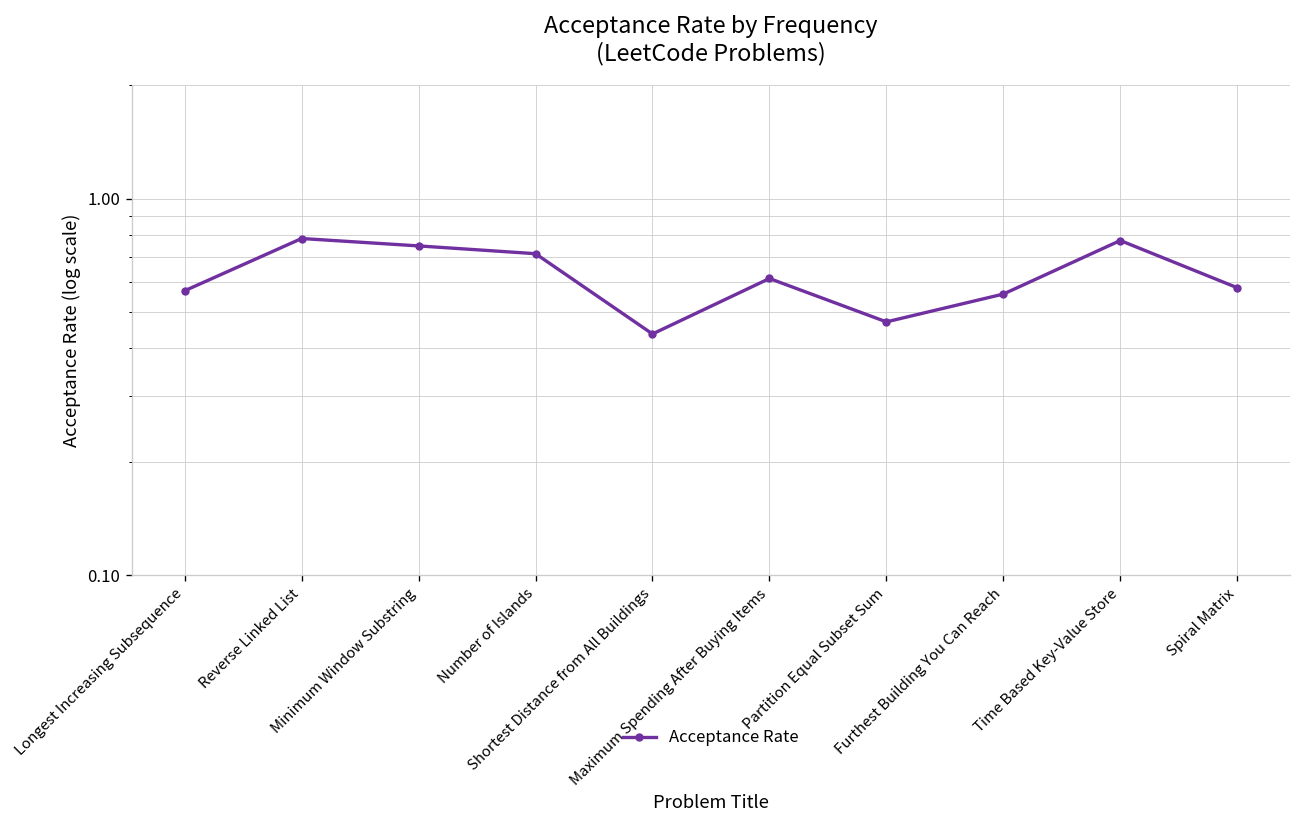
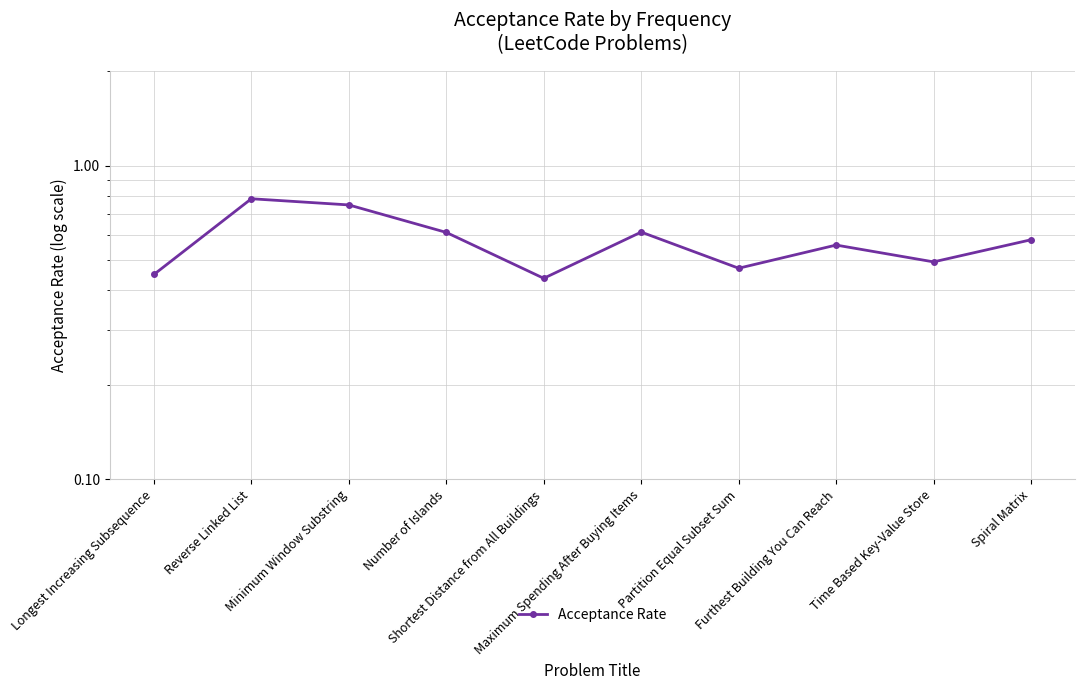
Longest Increasing Subsequence: 0.57 -> 0.45
Number of Islands: 0.71 -> 0.61
Time Based Key-Value Store: 0.77 -> 0.49
